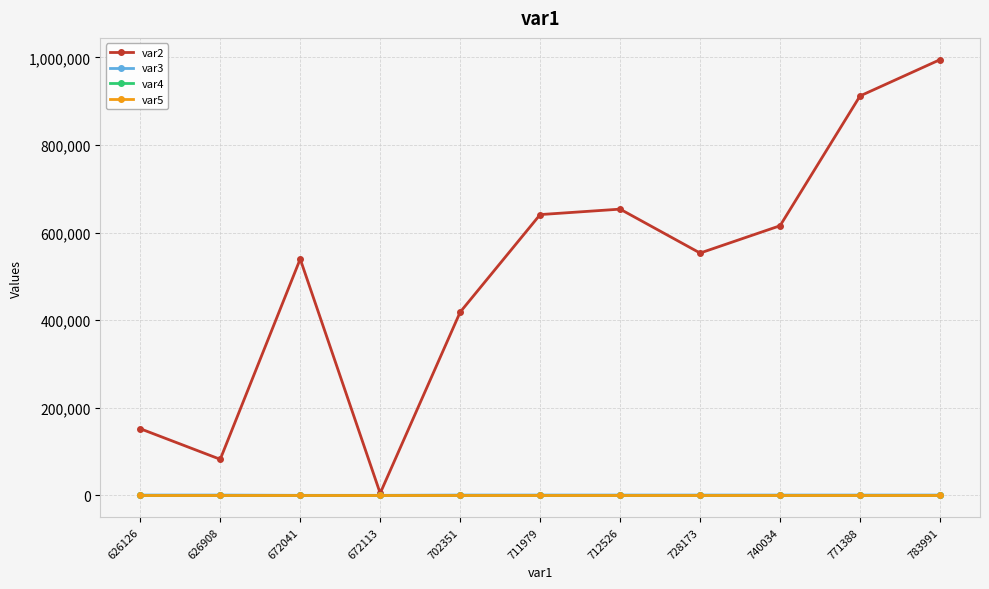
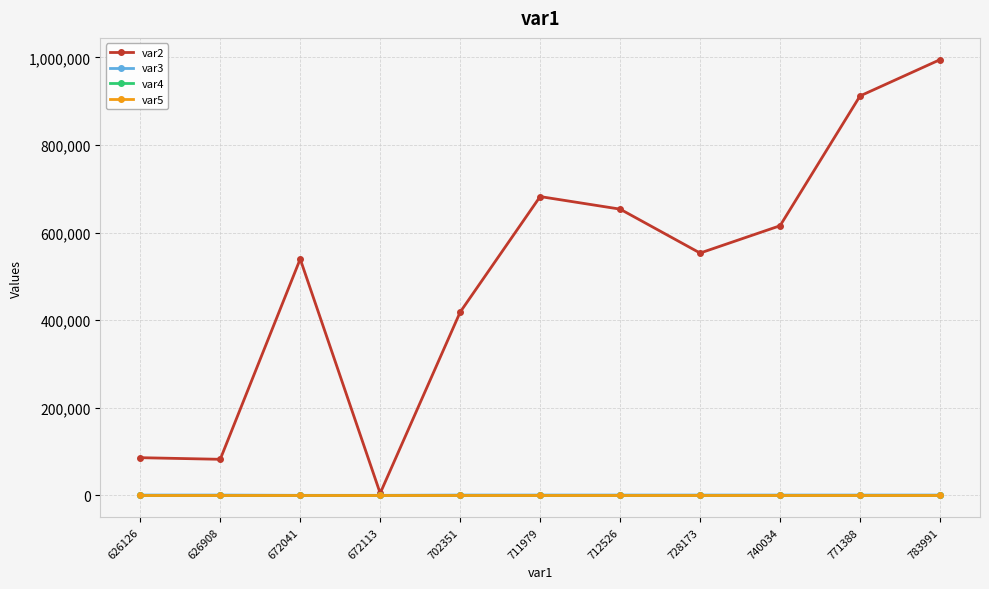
var2, 626126: 150,000 -> 90,000
var2, 711979: 640,000 -> 680,000
